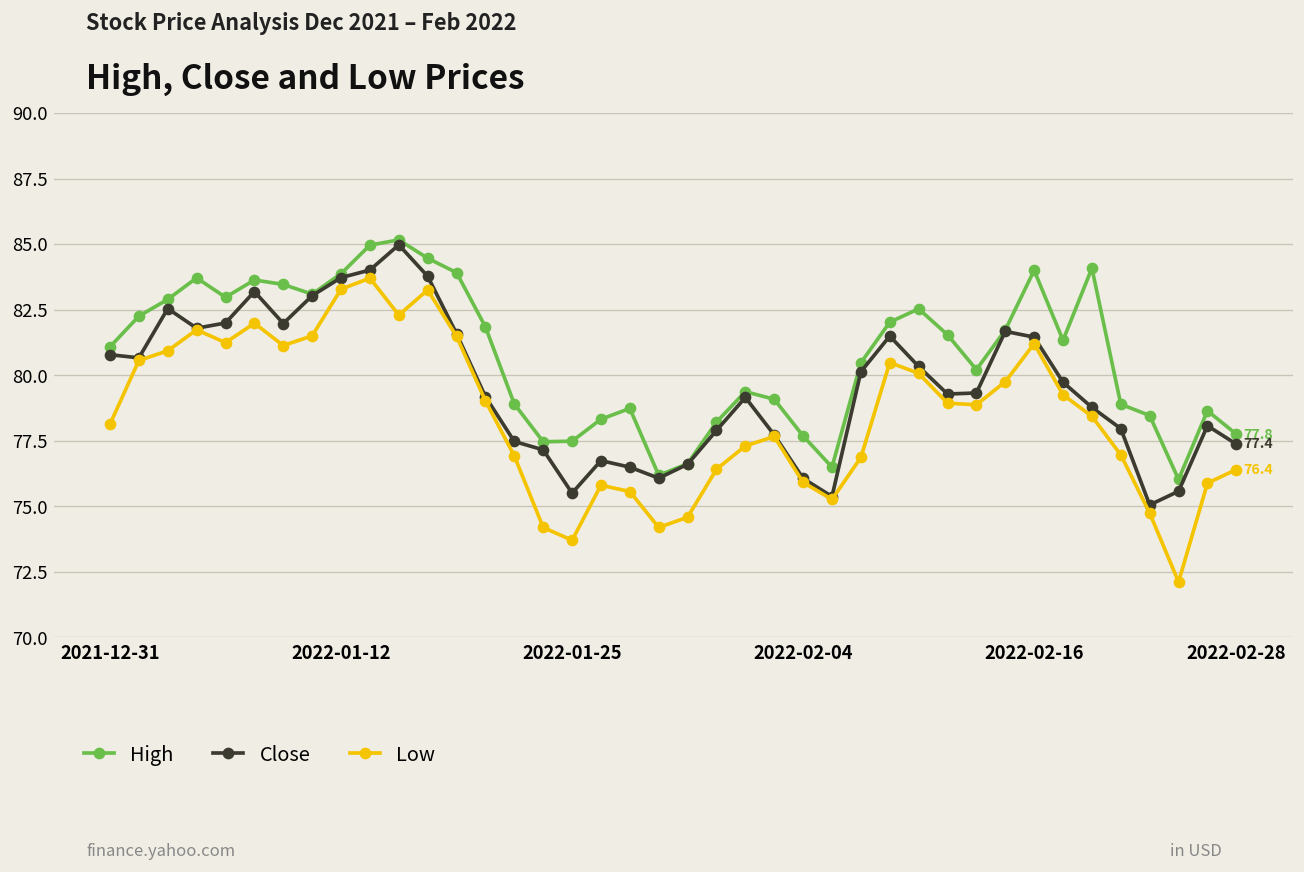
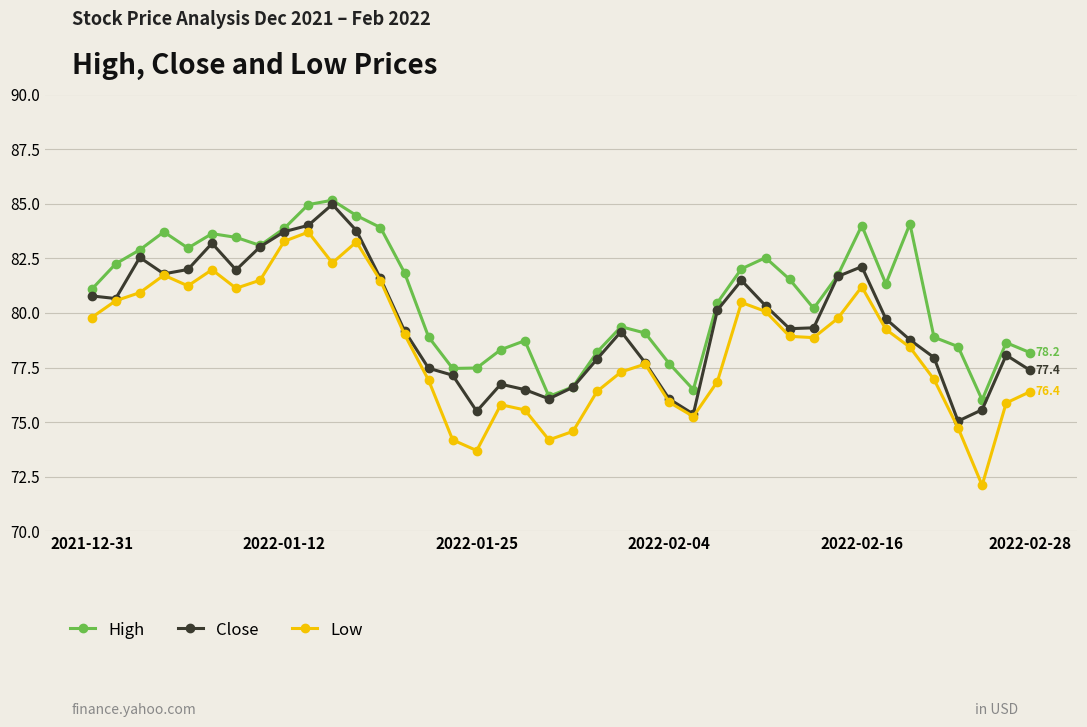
Low, 2021-12-31: 78.1 -> 79.8
Close, 2022-02-16: 81.5 -> 82.1
High, 2022-02-28: 77.8 -> 78.2
